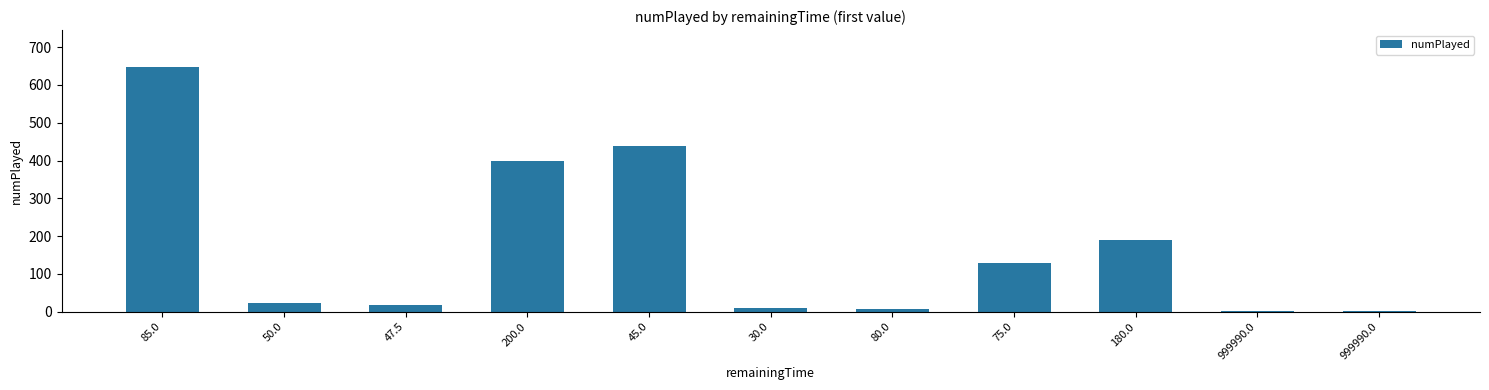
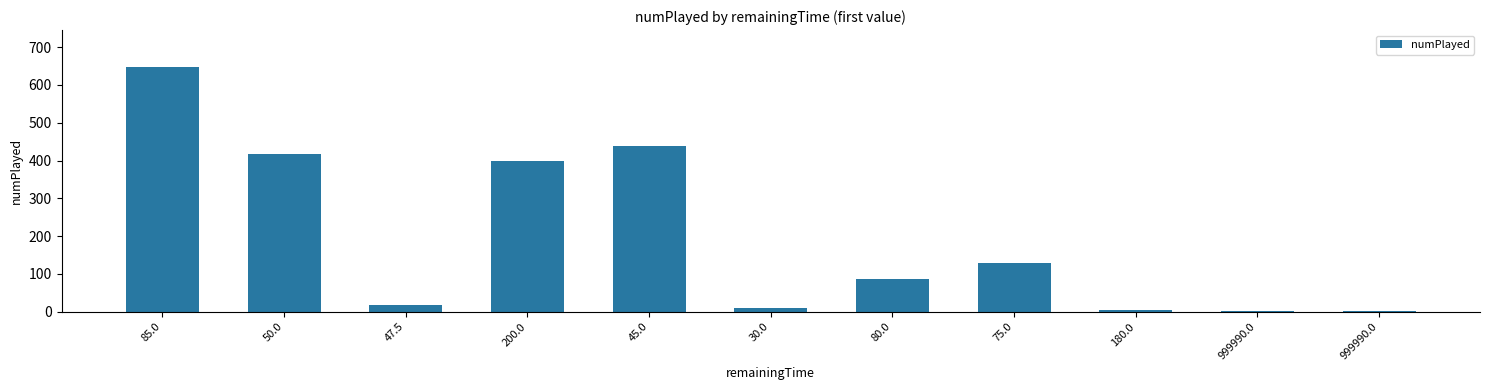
50.0: 20 -> 420
80.0: 10 -> 90
180.0: 190 -> 0
